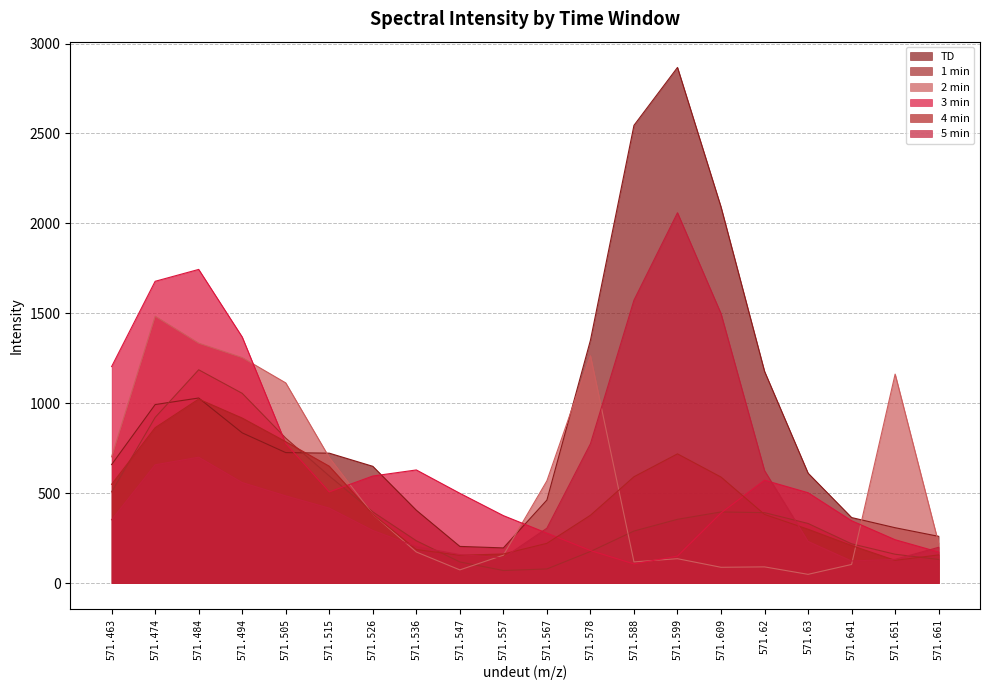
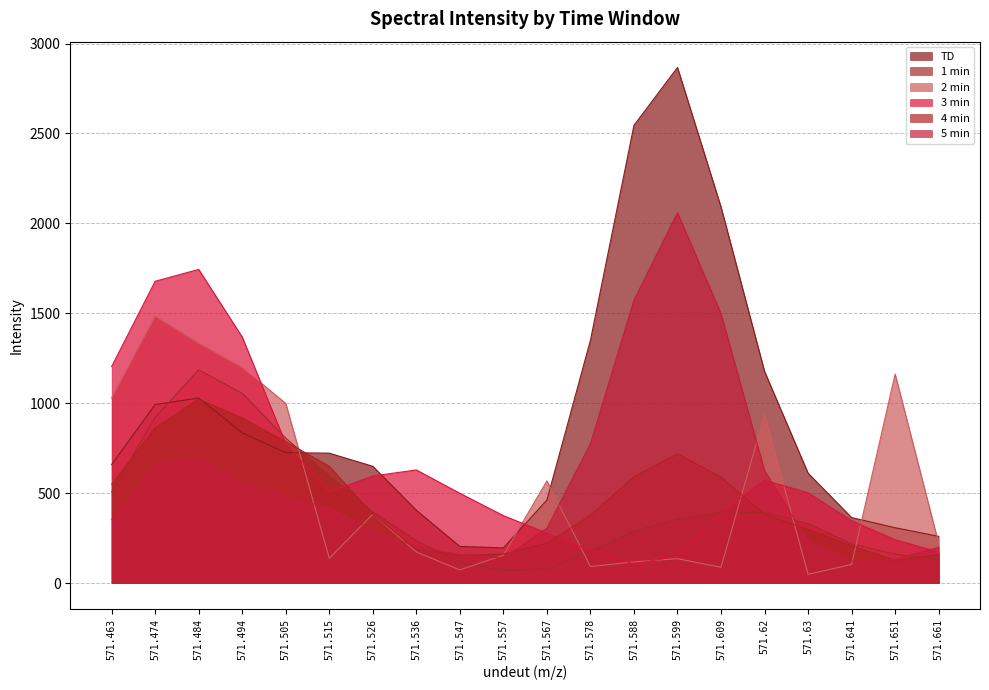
2 min, 571.463: 700 -> 1030
2 min, 571.494: 1250 -> 1200
2 min, 571.505: 1110 -> 1000
2 min, 571.515: 700 -> 140
2 min, 571.578: 1260 -> 90
2 min, 571.62: 90 -> 940
